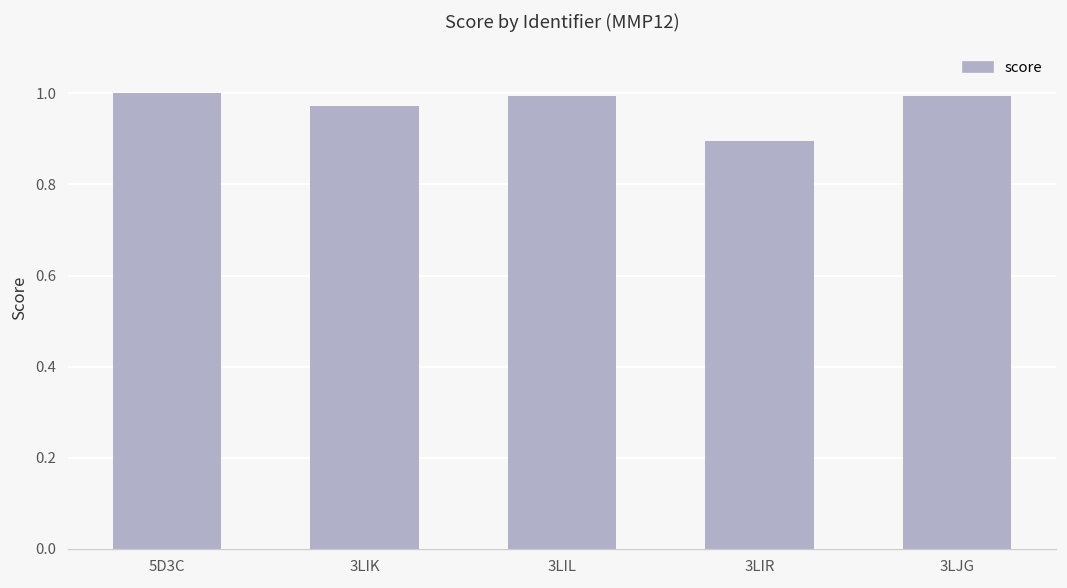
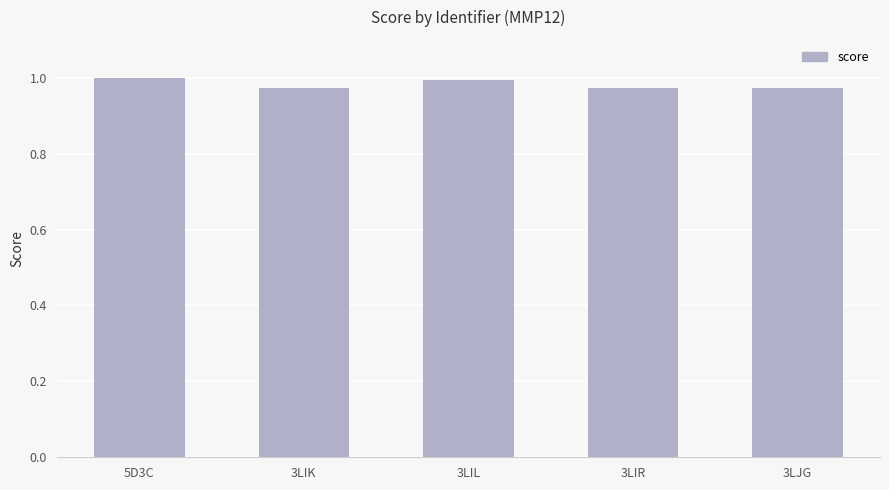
3LIR: 0.90 -> 0.97
3LJG: 0.99 -> 0.97
